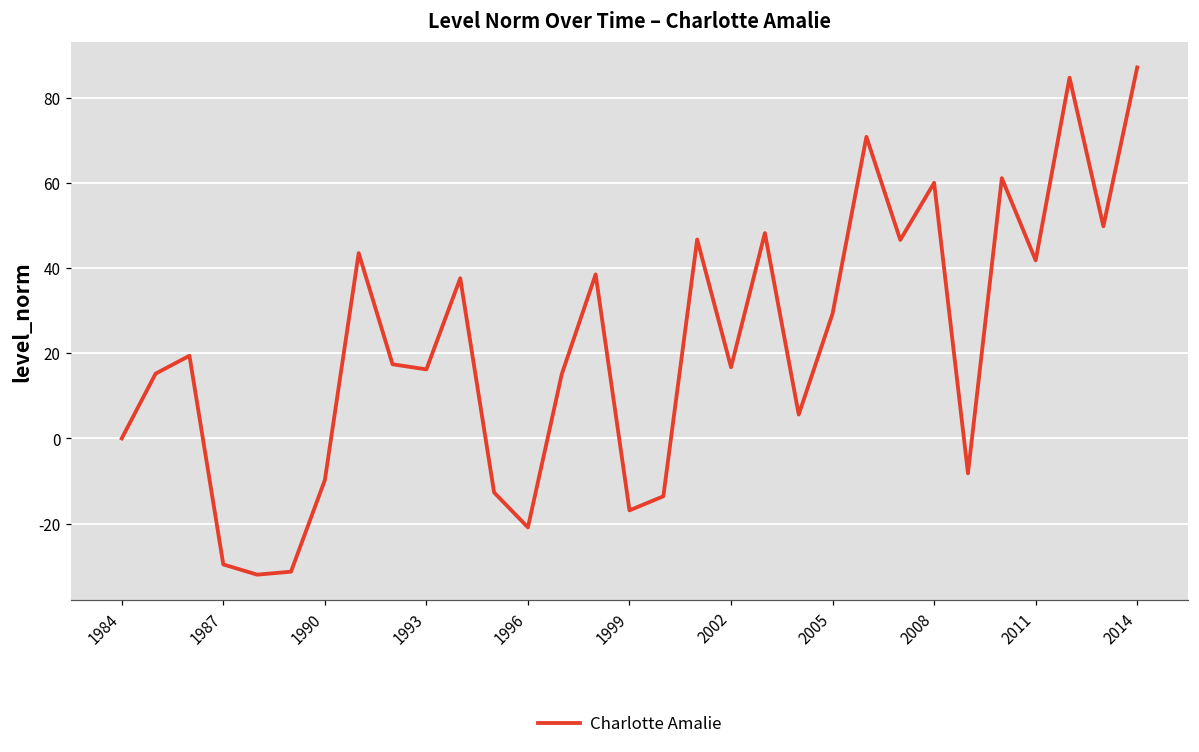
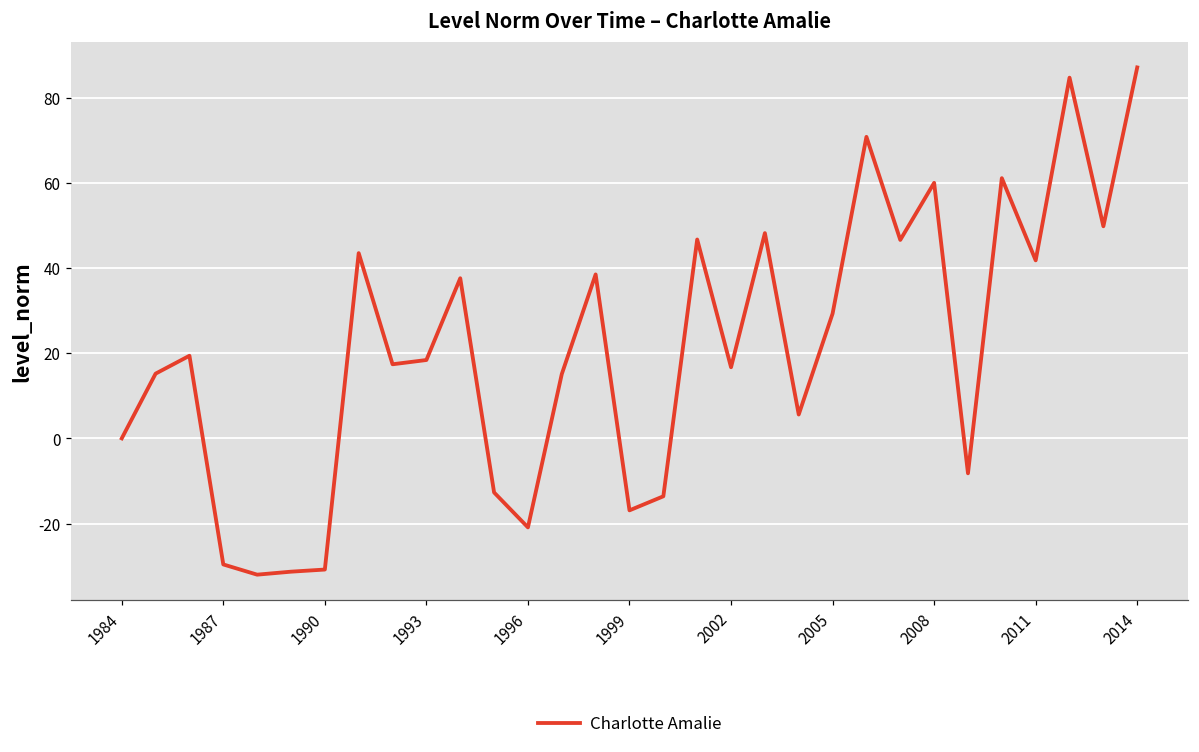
1990: -10 -> -31
1993: 16 -> 18
